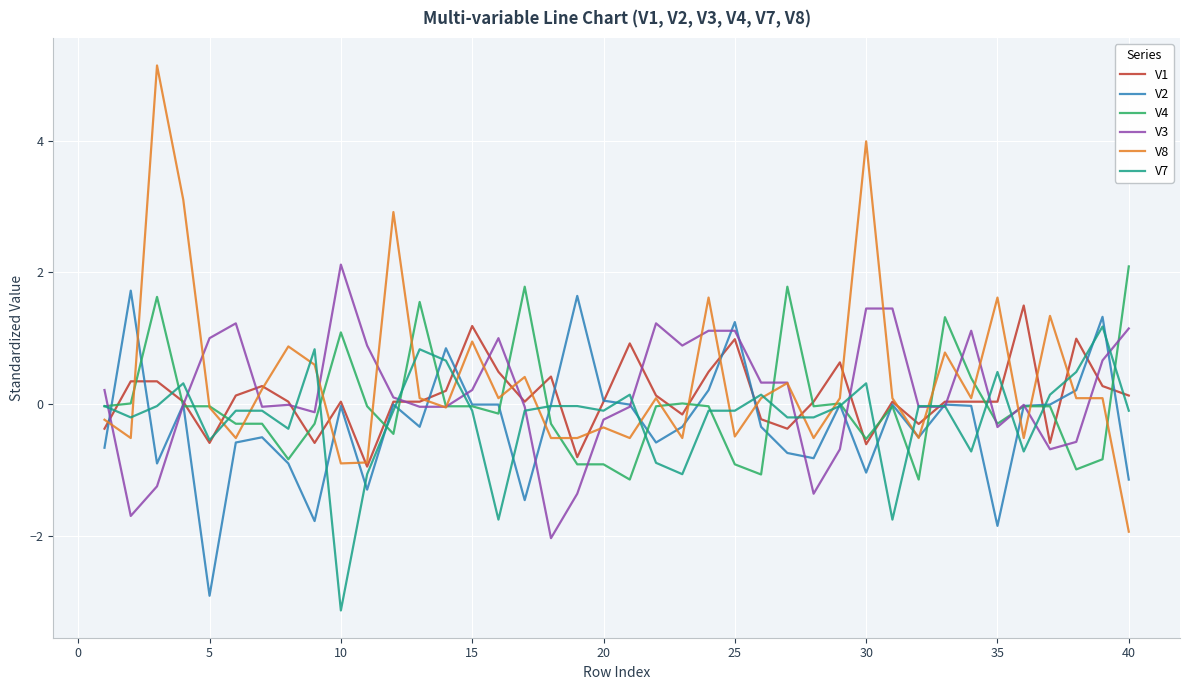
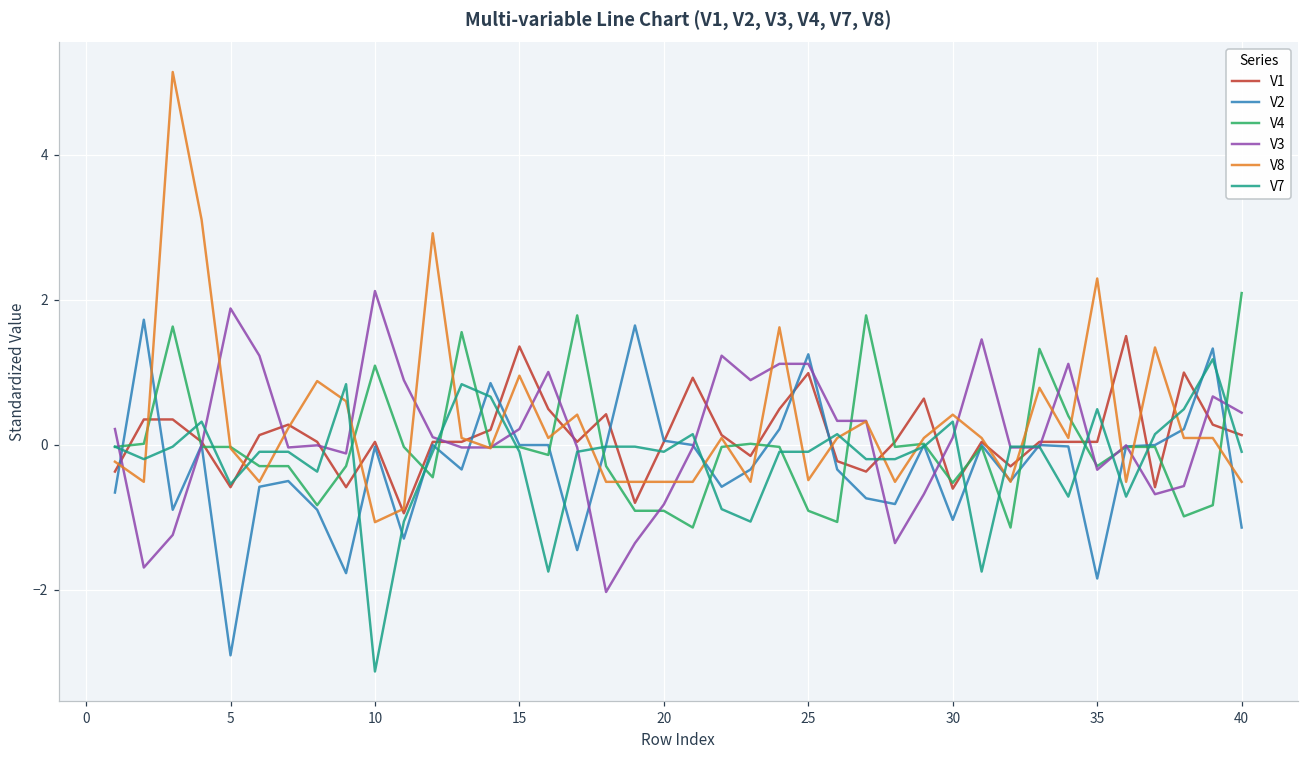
V3, 5: 1.0 -> 1.9
V8, 10: -0.9 -> -1.1
V1, 15: 1.2 -> 1.4
V3, 20: -0.2 -> -0.8
V8, 20: -0.4 -> -0.5
V3, 30: 1.5 -> 0.1
V8, 30: 4.0 -> 0.4
V8, 35: 1.6 -> 2.3
V3, 40: 1.2 -> 0.4
V8, 40: -1.9 -> -0.5
